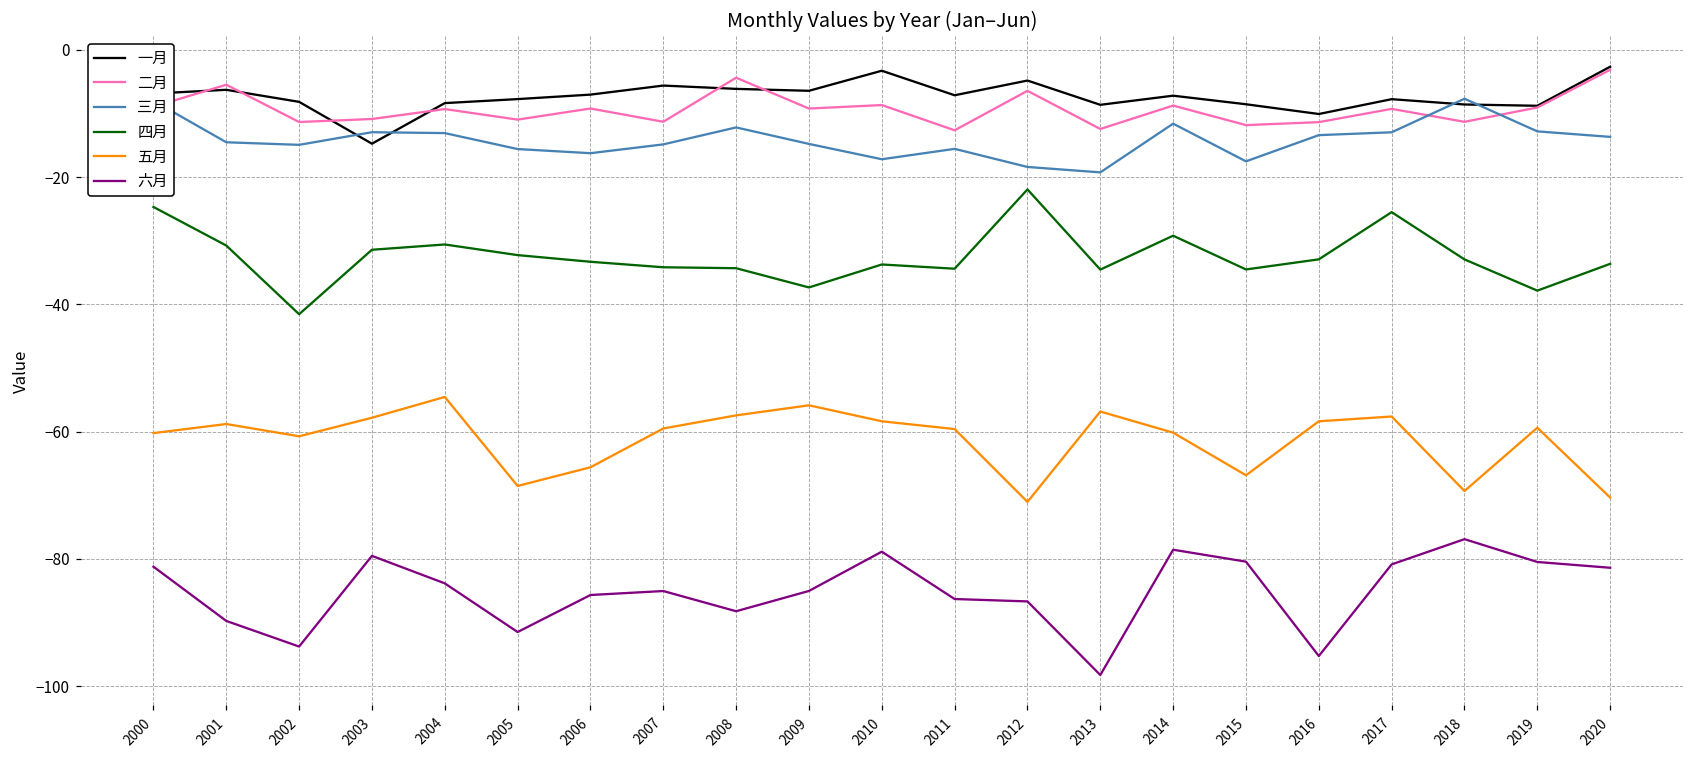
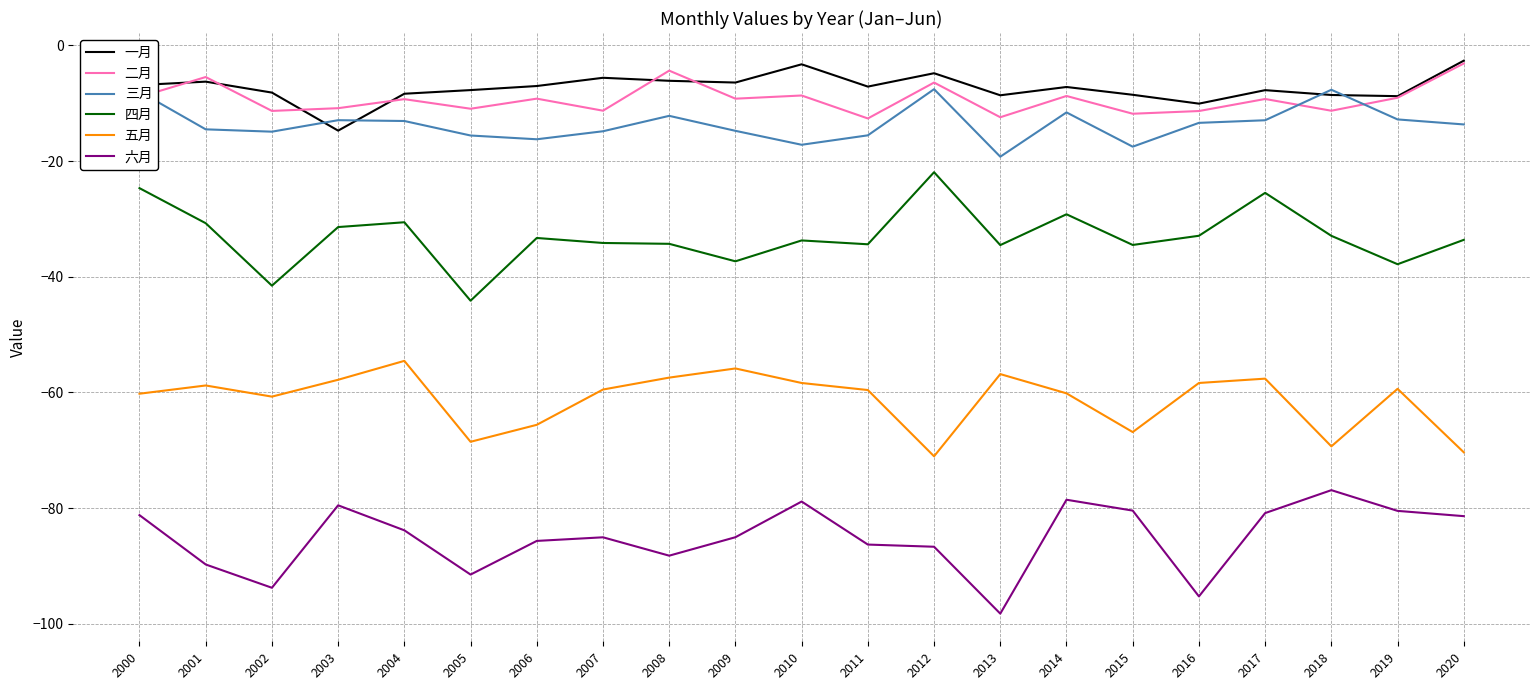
四月, 2005: -32 -> -44
三月, 2012: -18 -> -8
